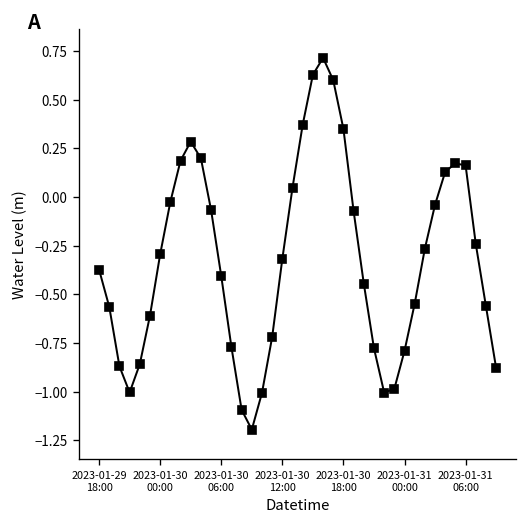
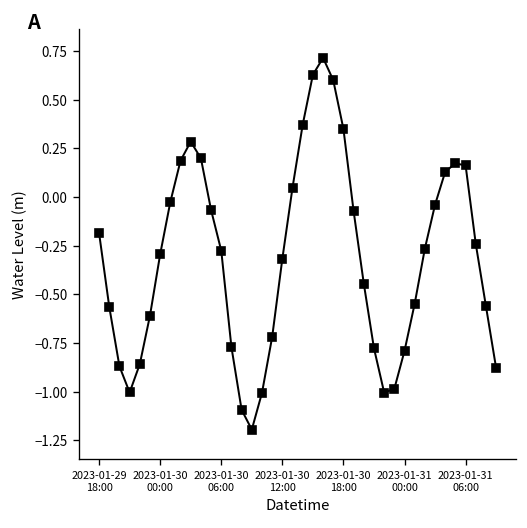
2023-01-29 18:00: -0.37 -> -0.19
2023-01-30 06:00: -0.41 -> -0.28
